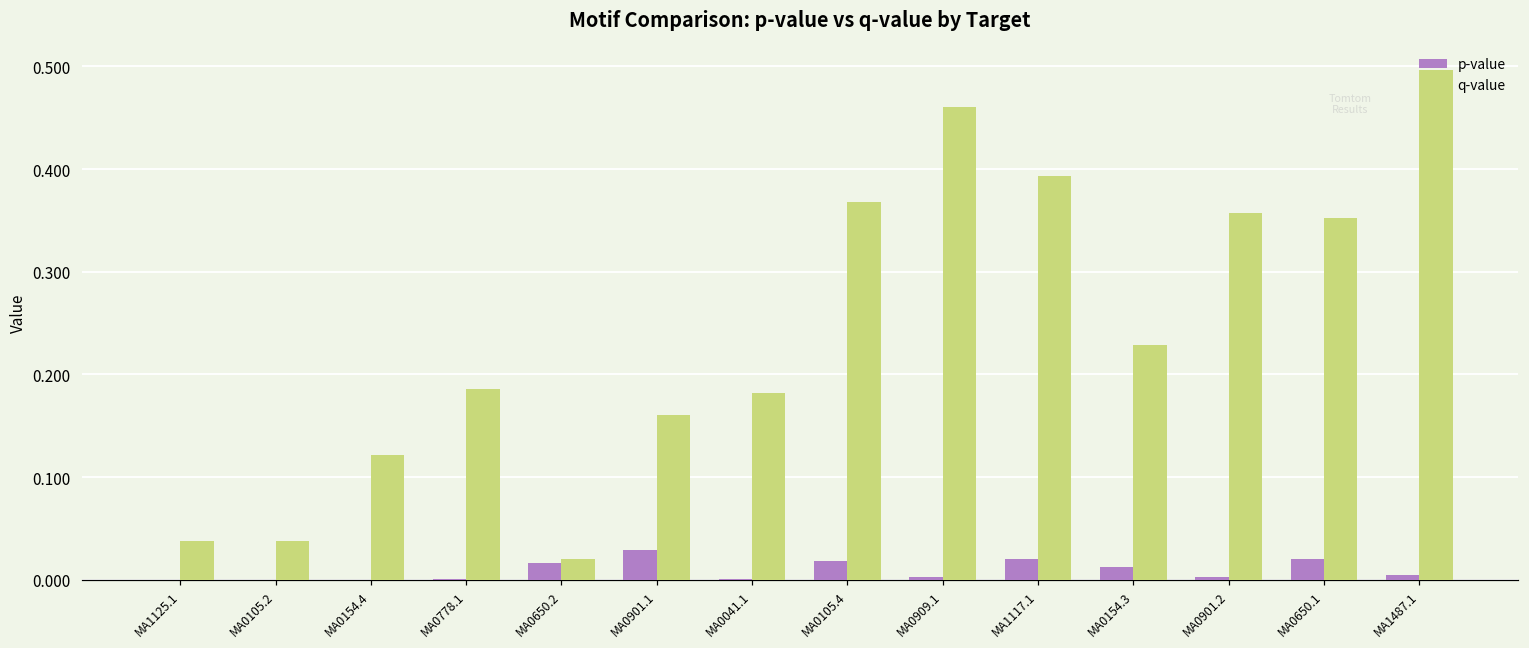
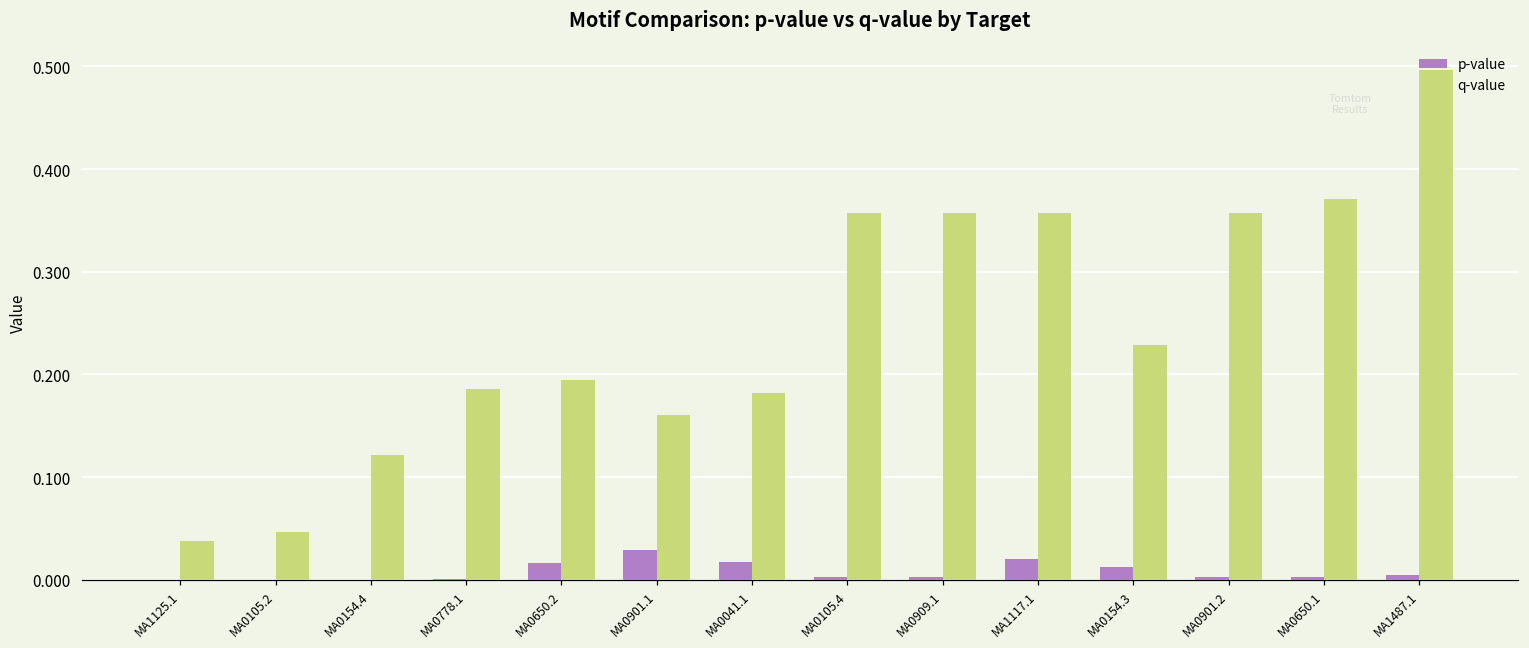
q-value, MA0105.2: 0.04 -> 0.05
q-value, MA0650.2: 0.02 -> 0.20
p-value, MA0041.1: 0.00 -> 0.02
p-value, MA0105.4: 0.02 -> 0.00
q-value, MA0105.4: 0.37 -> 0.36
q-value, MA0909.1: 0.46 -> 0.36
q-value, MA1117.1: 0.39 -> 0.36
p-value, MA0650.1: 0.02 -> 0.00
q-value, MA0650.1: 0.35 -> 0.37
